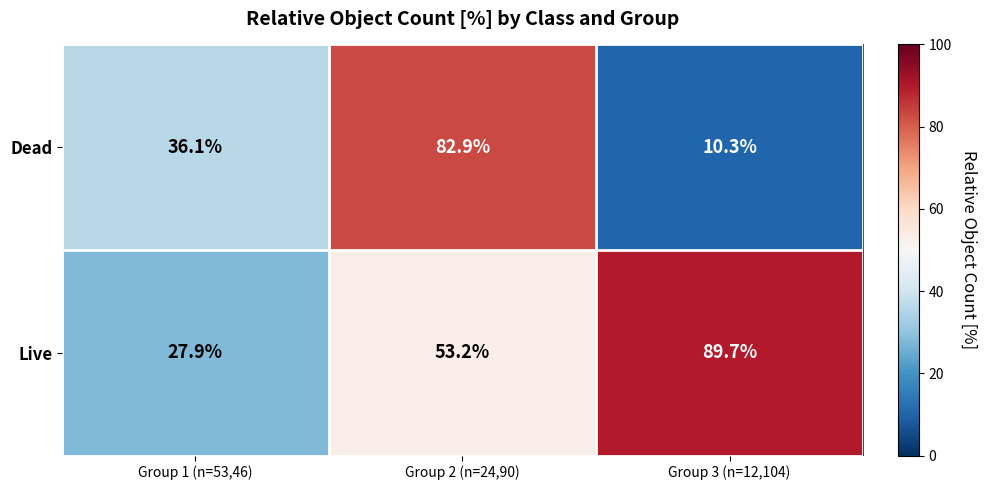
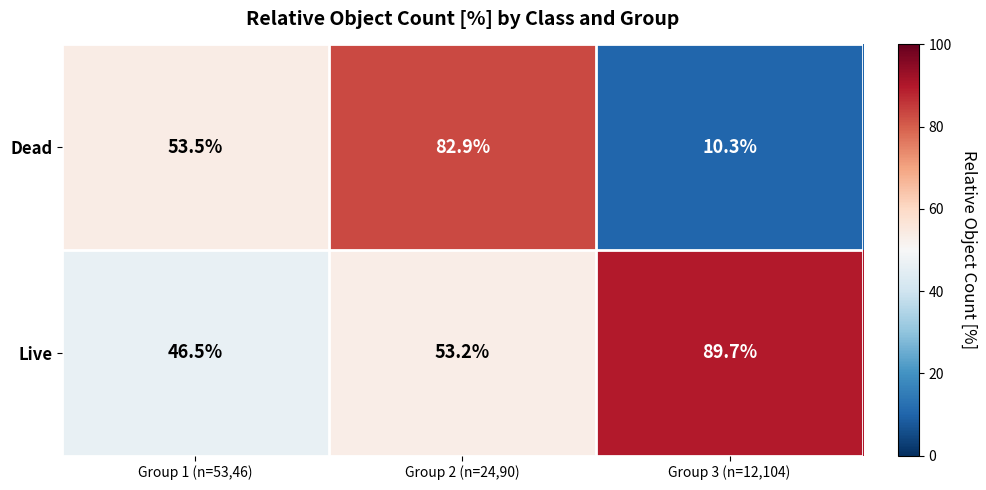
Dead, Group 1 (n=53,46): 36.1% -> 53.5%
Live, Group 1 (n=53,46): 27.9% -> 46.5%
